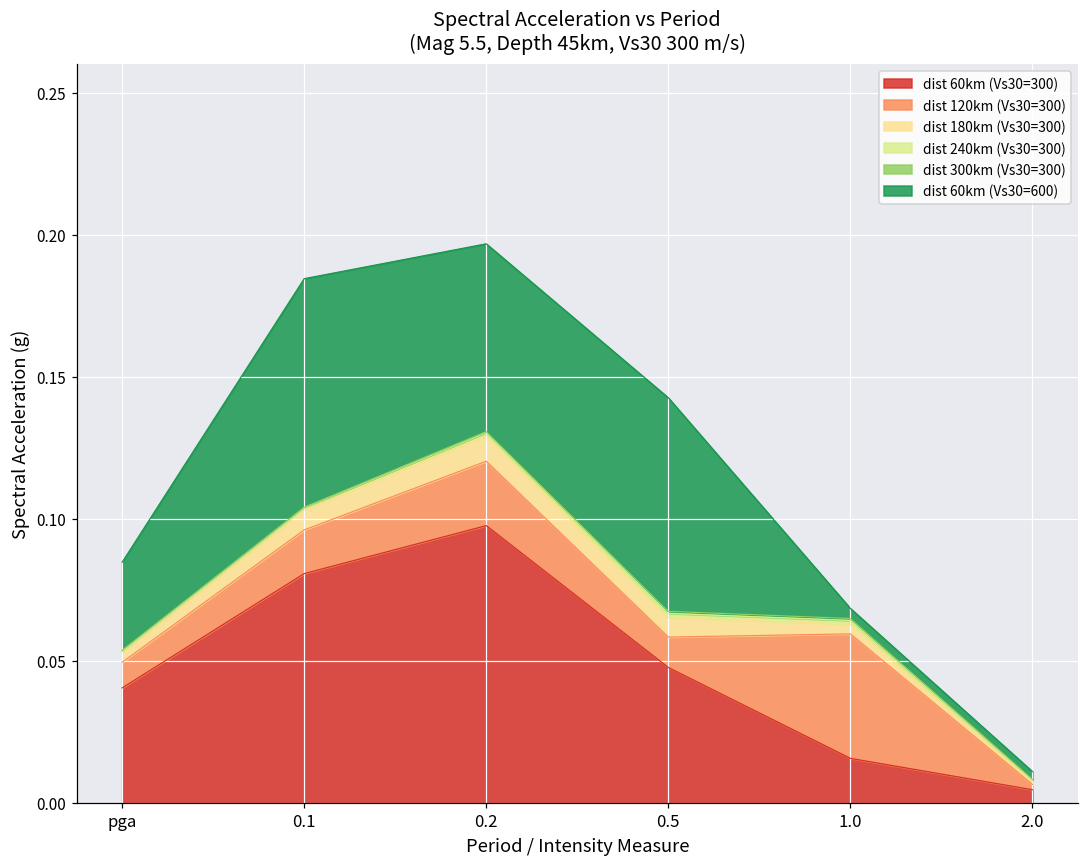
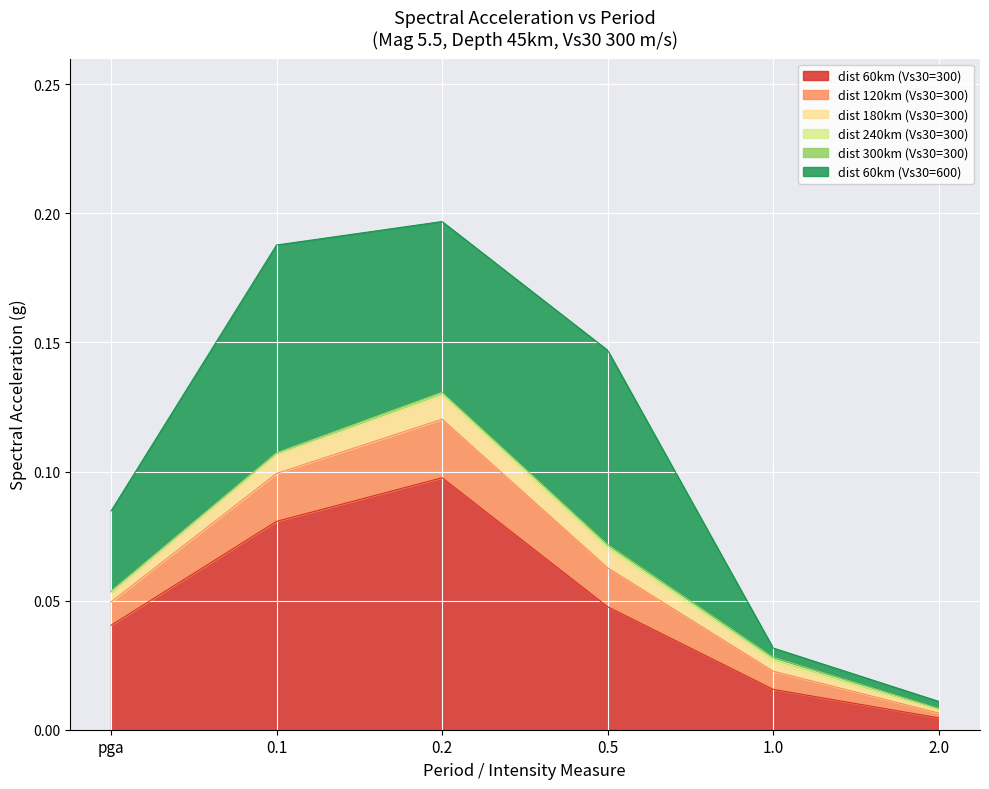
dist 120km (Vs30=300), 0.1: 0.015 -> 0.019
dist 120km (Vs30=300), 0.5: 0.011 -> 0.015
dist 120km (Vs30=300), 1.0: 0.044 -> 0.007
